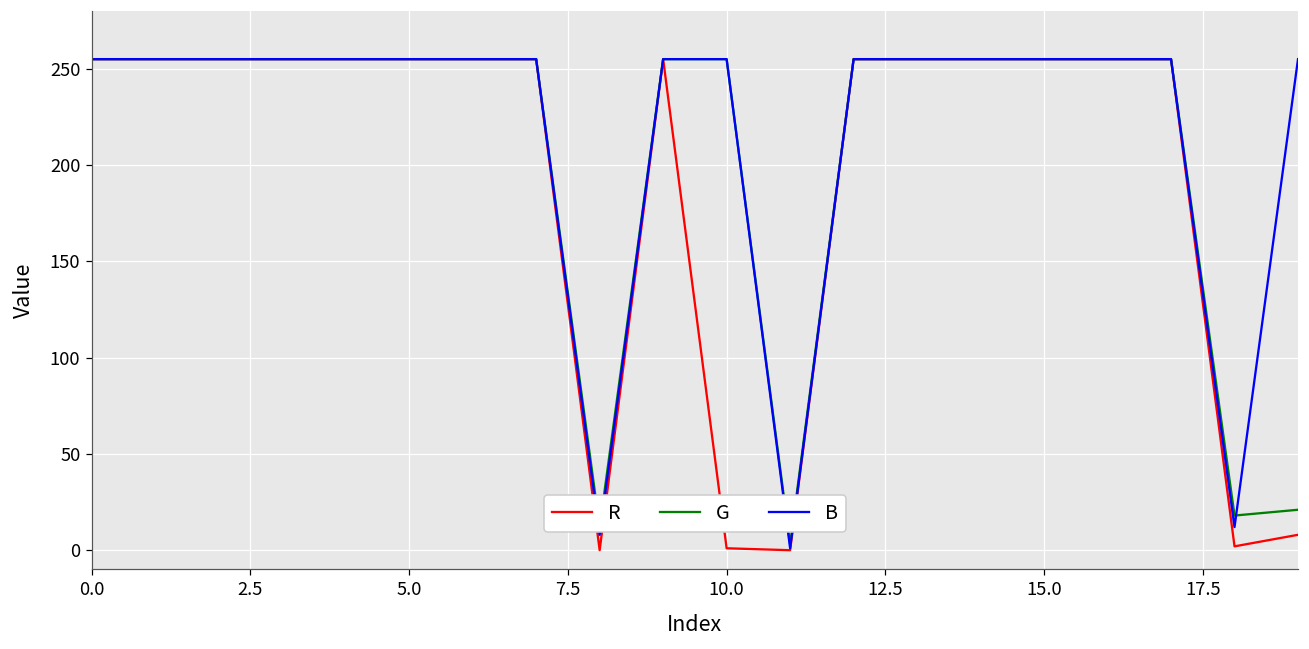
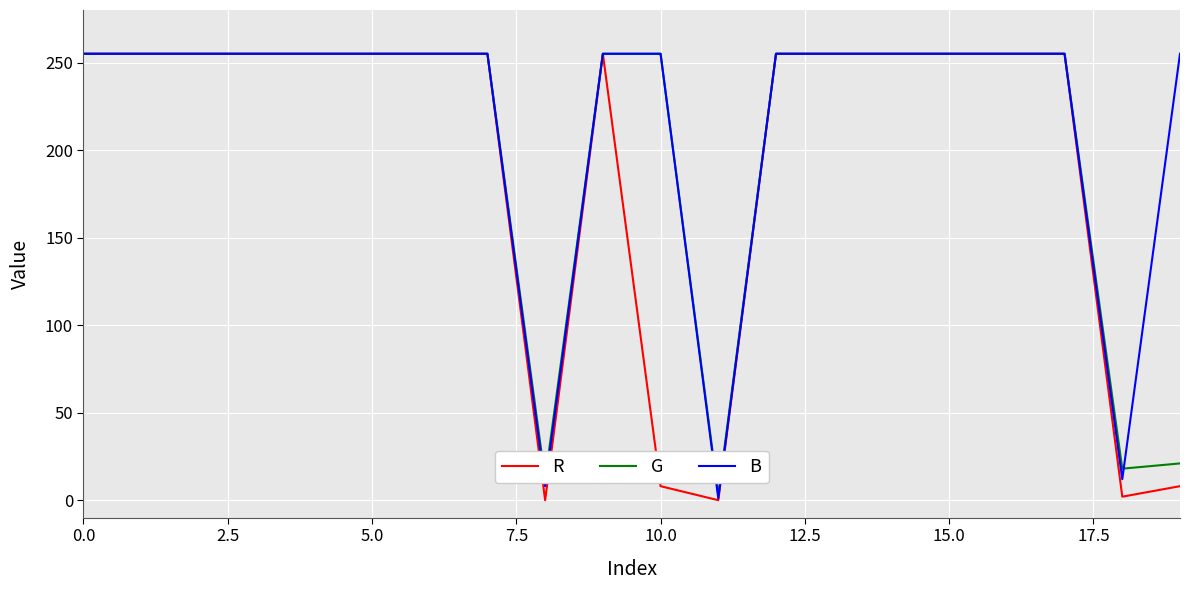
R, 10.0: 1 -> 8
